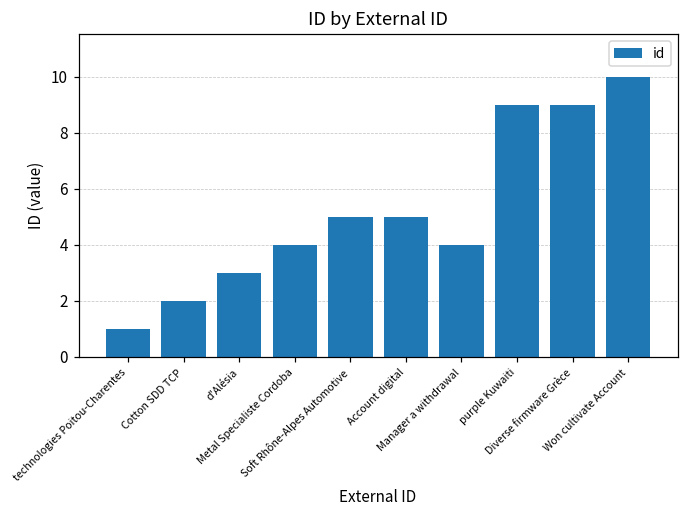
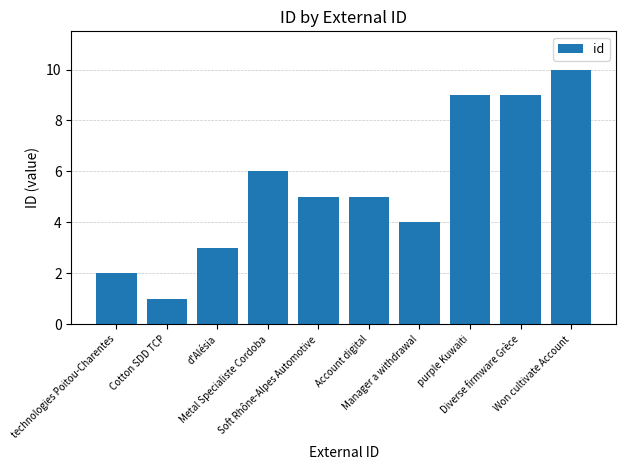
technologies Poitou-Charentes: 1 -> 2
Cotton SDD TCP: 2 -> 1
Metal Specialiste Cordoba: 4 -> 6
